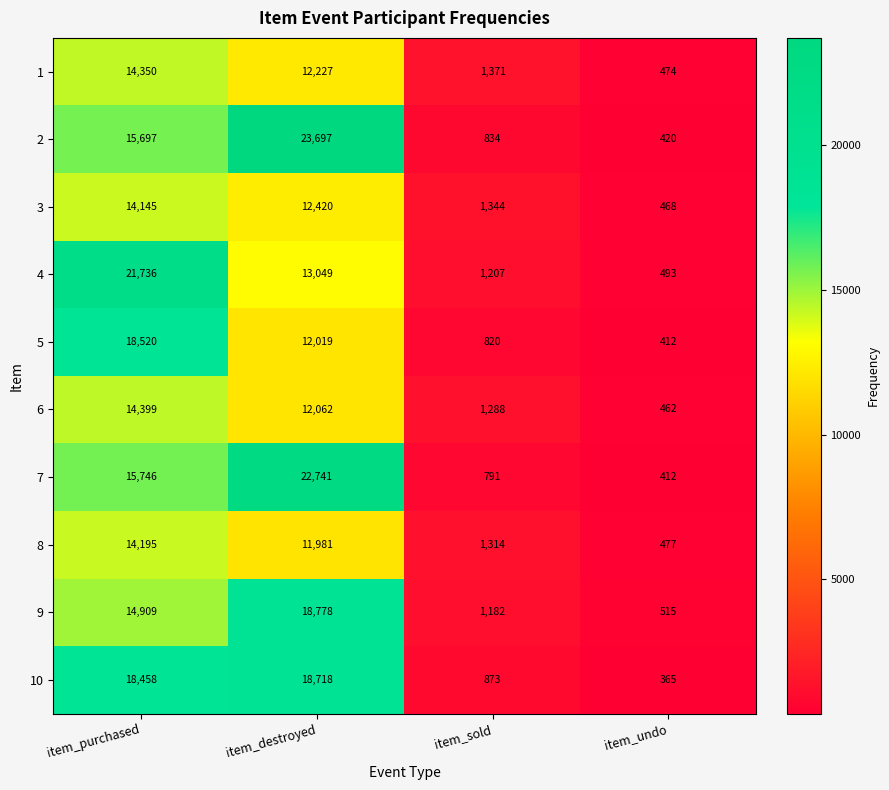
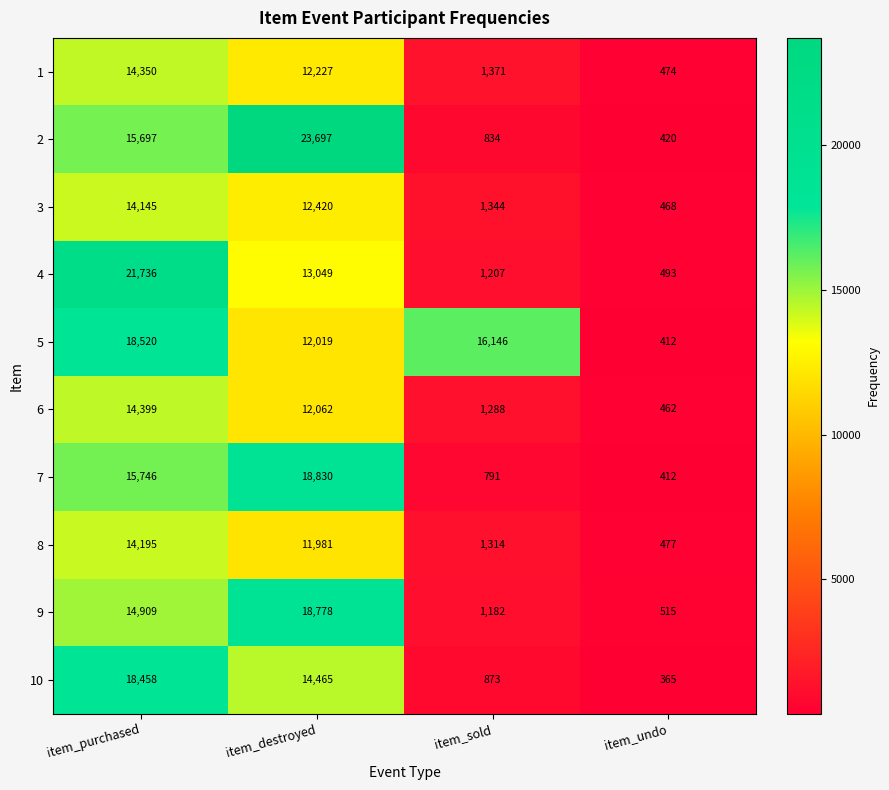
5, item_sold: 820 -> 16,146
7, item_destroyed: 22,741 -> 18,830
10, item_destroyed: 18,718 -> 14,465
